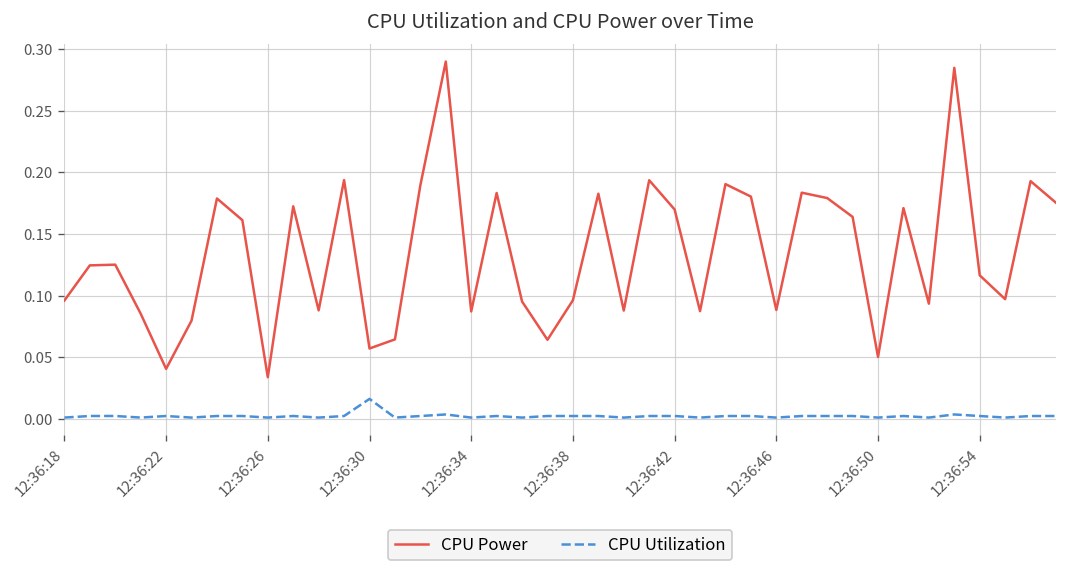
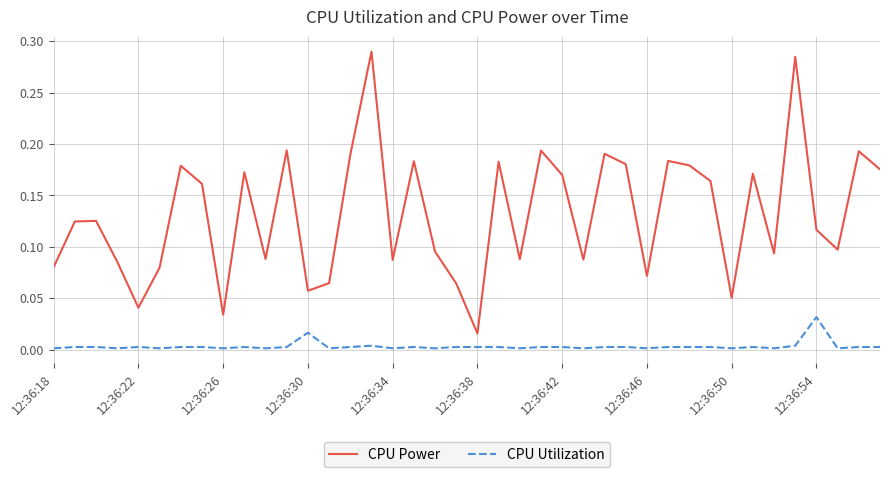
CPU Power, 12:36:18: 0.096 -> 0.080
CPU Power, 12:36:38: 0.096 -> 0.016
CPU Power, 12:36:46: 0.089 -> 0.072
CPU Utilization, 12:36:54: 0.003 -> 0.032
